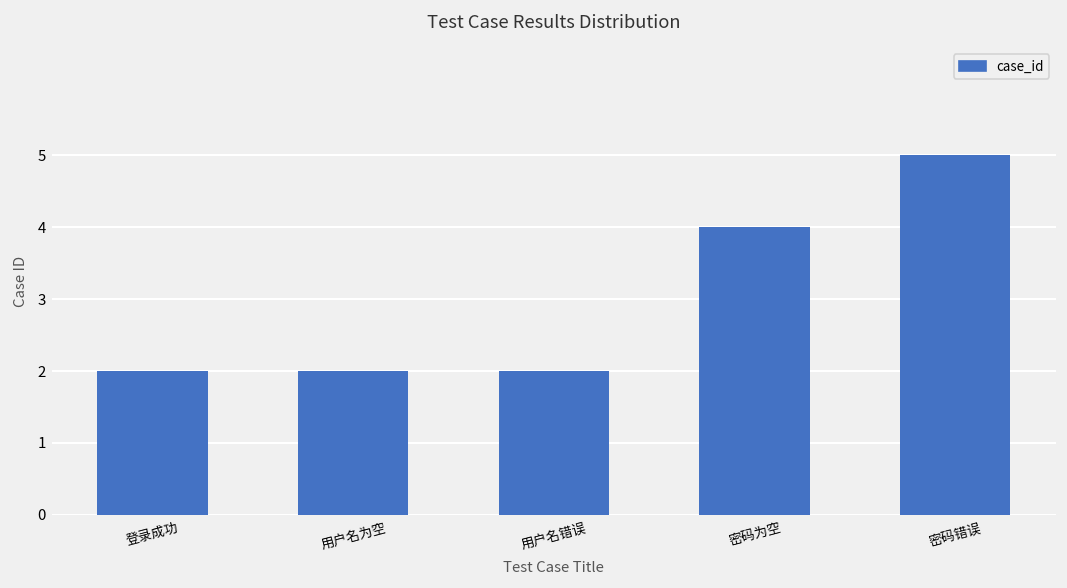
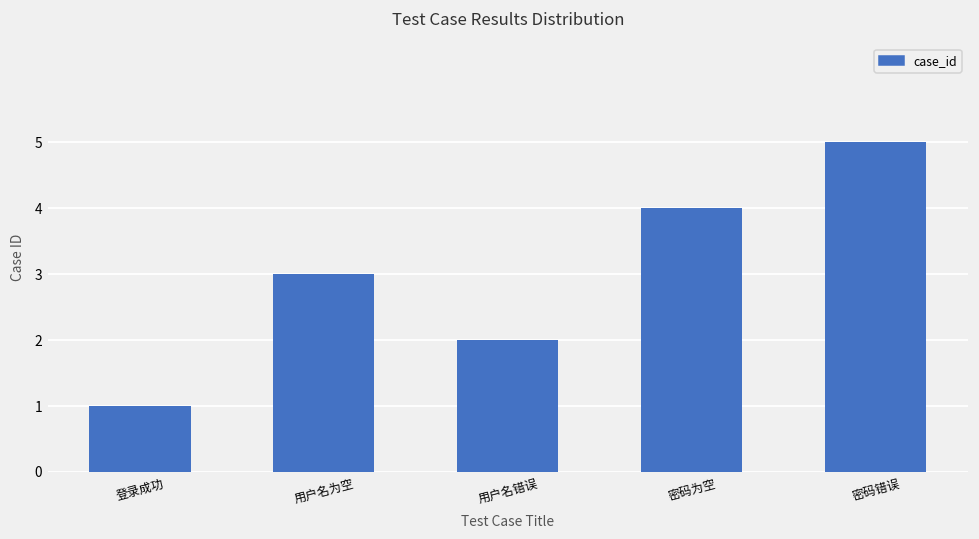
登录成功: 2 -> 1
用户名为空: 2 -> 3
